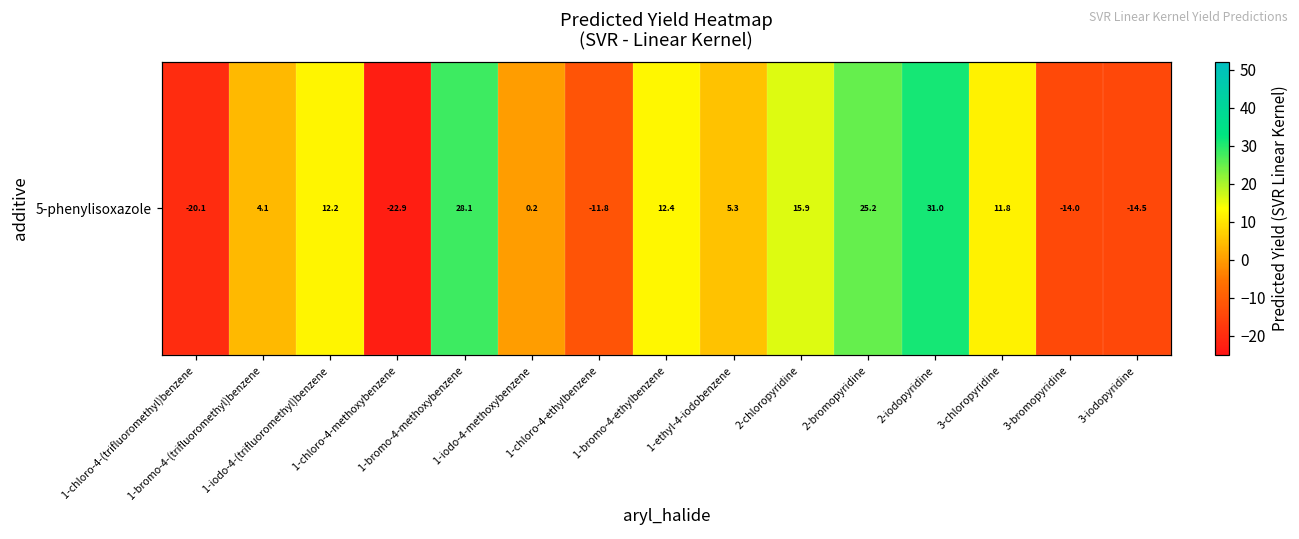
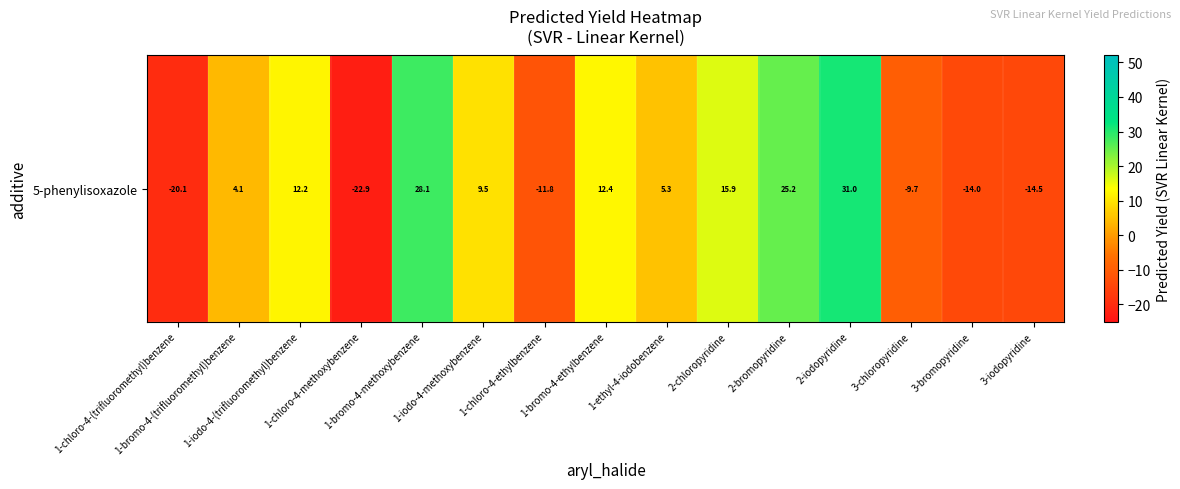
5-phenylisoxazole, 1-iodo-4-methoxybenzene: 0.2 -> 9.5
5-phenylisoxazole, 3-chloropyridine: 11.8 -> -9.7
